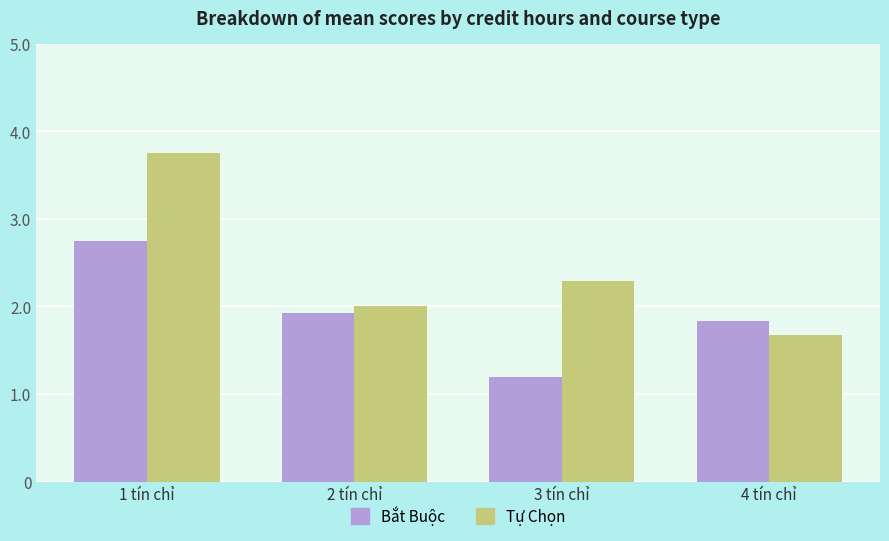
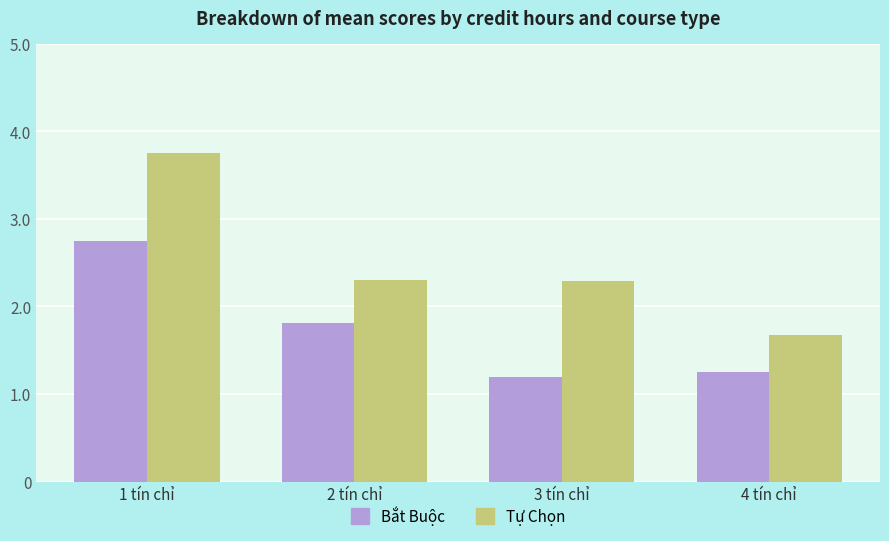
Bắt Buộc, 2 tín chỉ: 1.9 -> 1.8
Tự Chọn, 2 tín chỉ: 2.0 -> 2.3
Bắt Buộc, 4 tín chỉ: 1.8 -> 1.3
